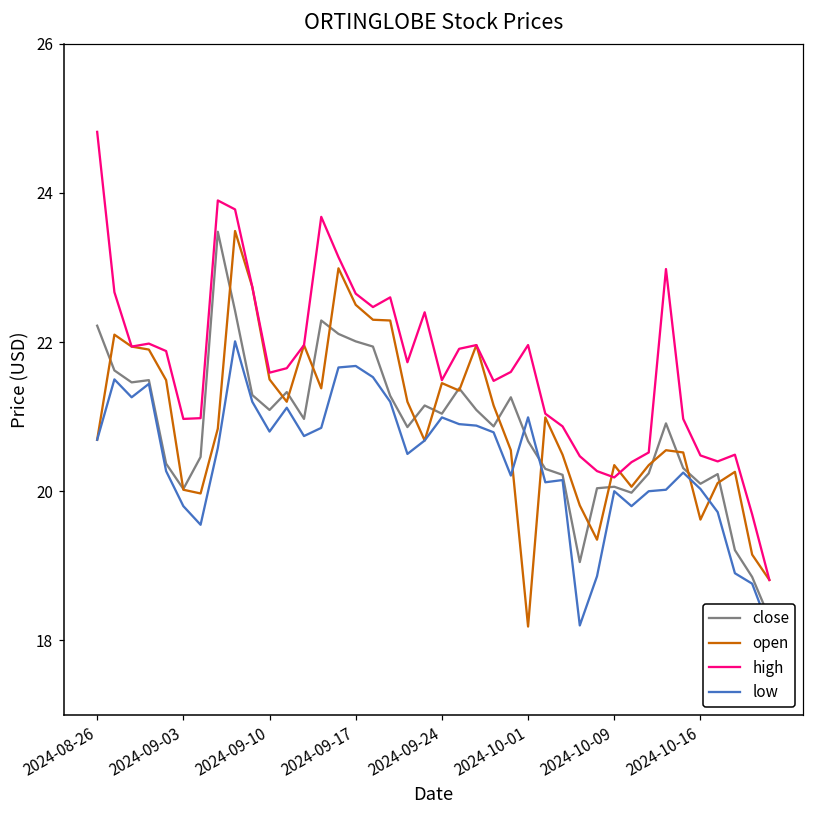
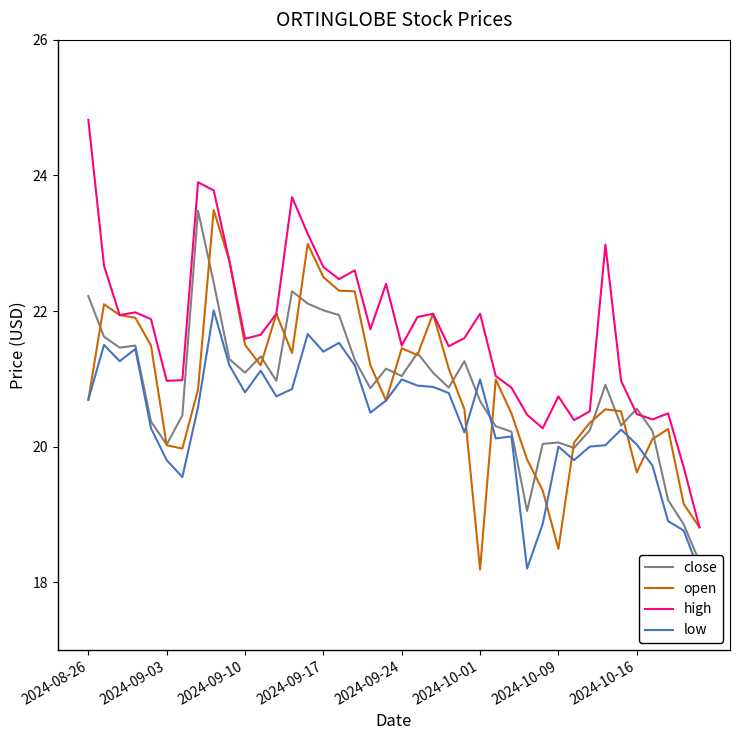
low, 2024-09-17: 21.7 -> 21.4
open, 2024-10-09: 20.4 -> 18.5
high, 2024-10-09: 20.2 -> 20.7
close, 2024-10-16: 20.1 -> 20.6
